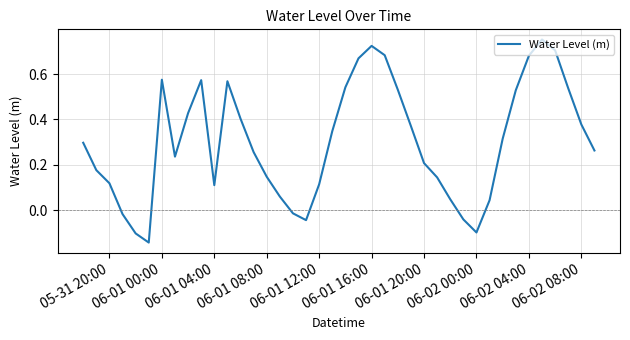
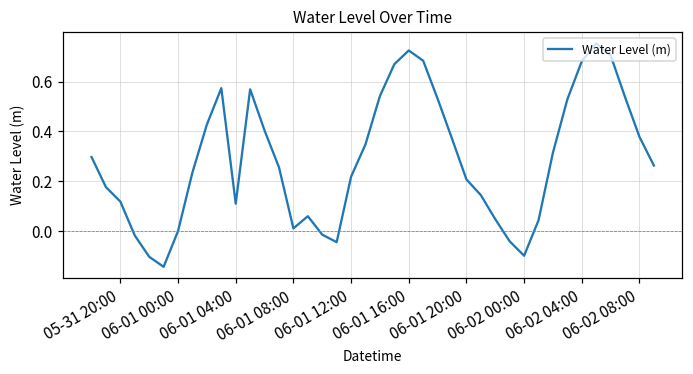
06-01 00:00: 0.58 -> 0.00
06-01 08:00: 0.15 -> 0.01
06-01 12:00: 0.11 -> 0.22
